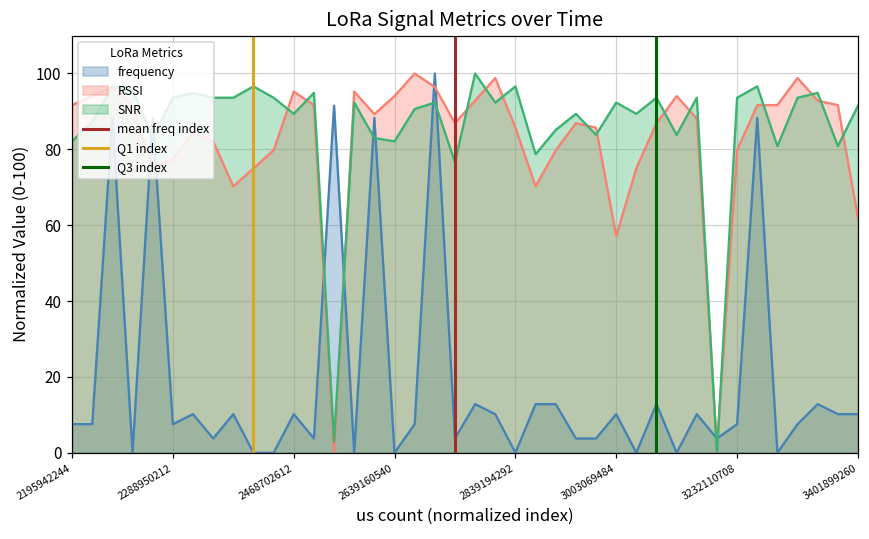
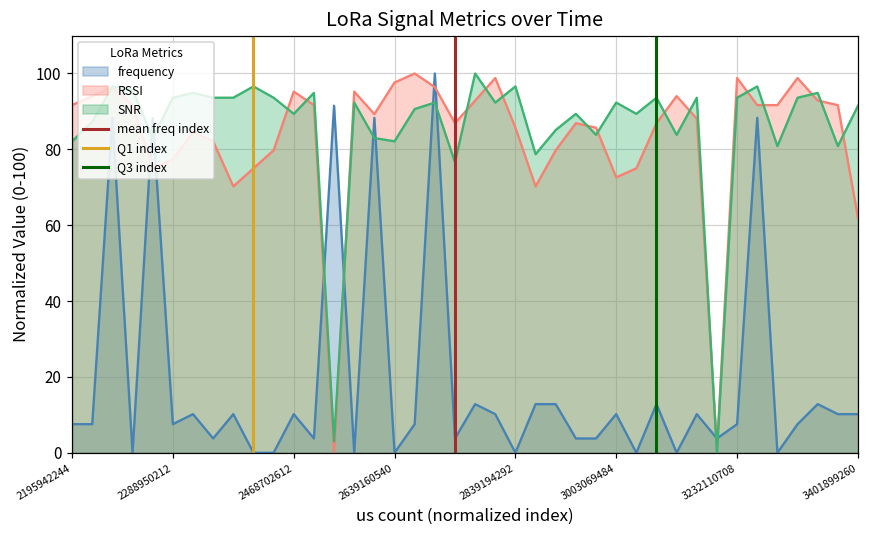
RSSI, 2639160540: 94 -> 98
RSSI, 3003069484: 57 -> 73
RSSI, 3232110708: 80 -> 99
